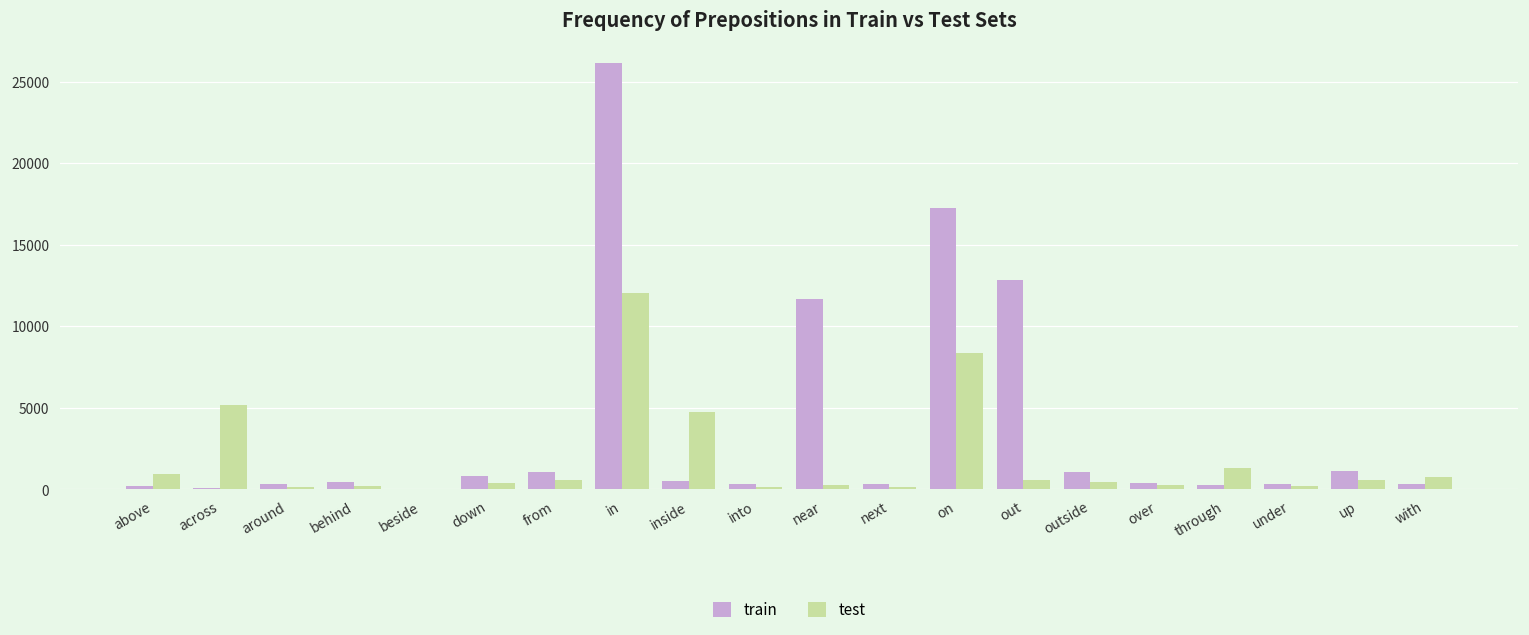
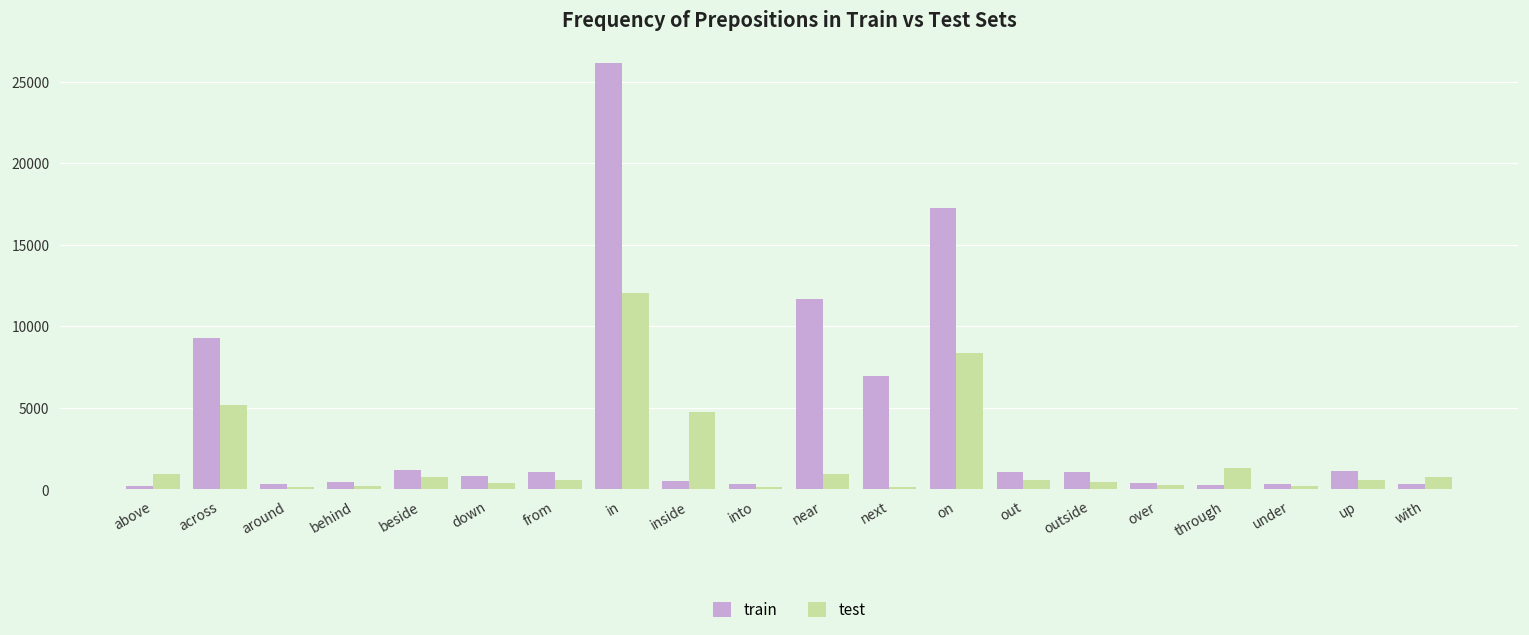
train, across: 100 -> 9300
train, beside: 100 -> 1200
test, beside: 0 -> 800
test, near: 200 -> 1000
train, next: 400 -> 7000
train, out: 12900 -> 1100
